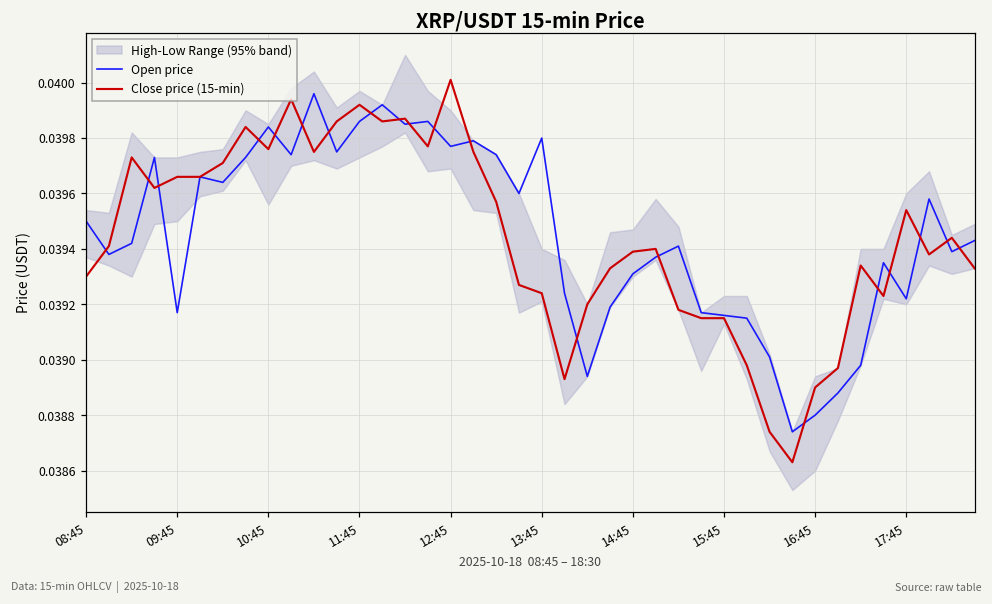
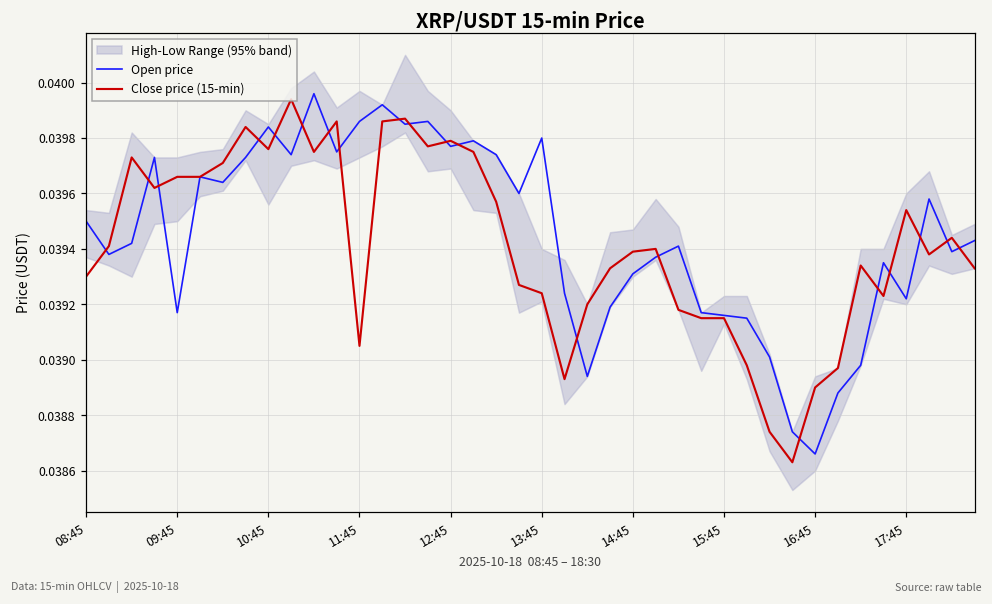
Close price (15-min), 11:45: 0.03992 -> 0.03905
Close price (15-min), 12:45: 0.04001 -> 0.03979
Open price, 16:45: 0.03880 -> 0.03866
